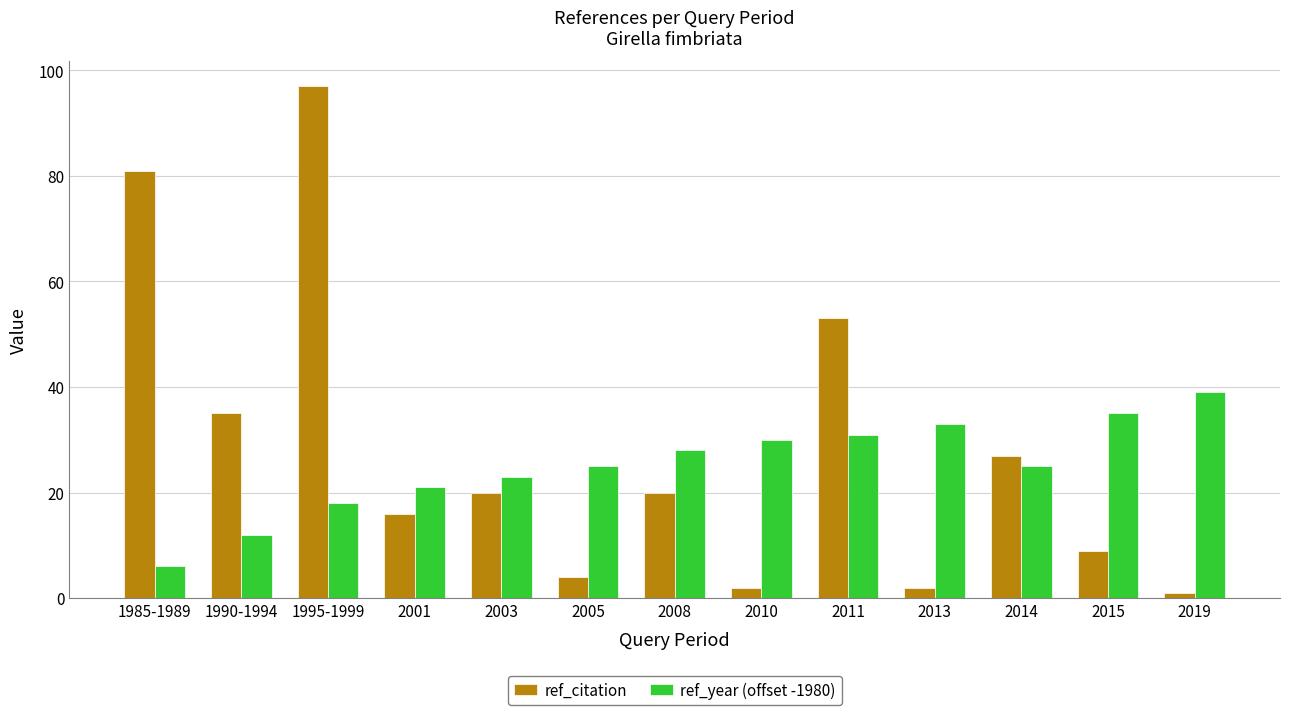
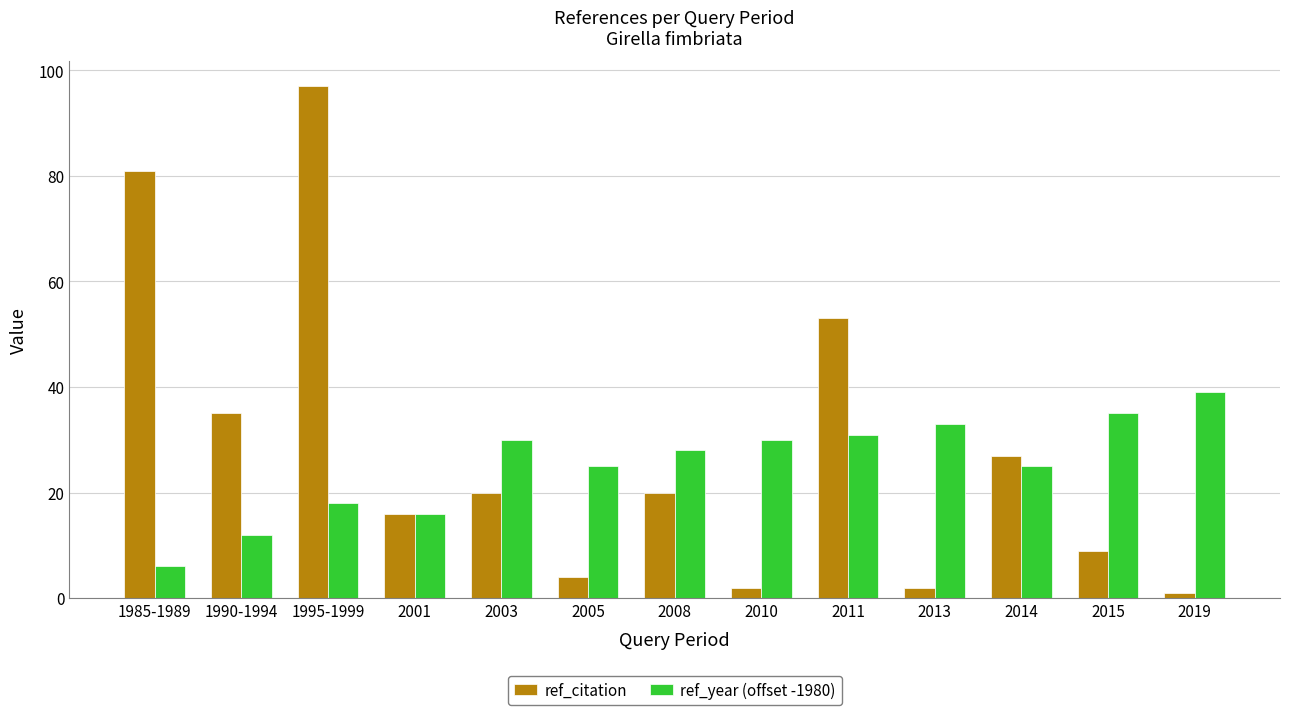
ref_year (offset -1980), 2001: 21 -> 16
ref_year (offset -1980), 2003: 23 -> 30
